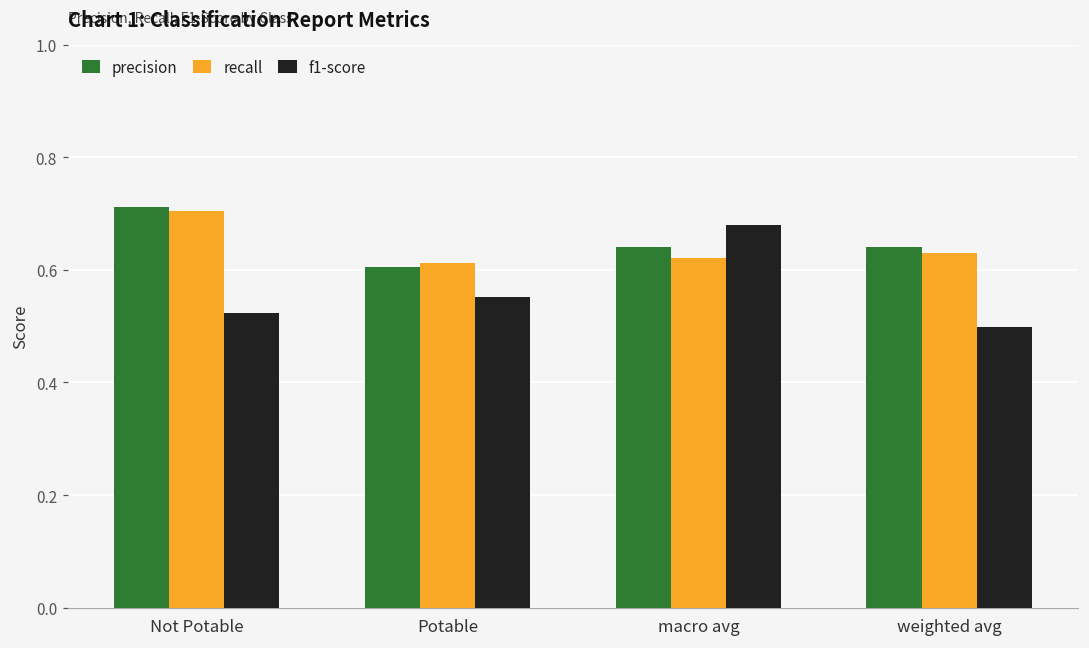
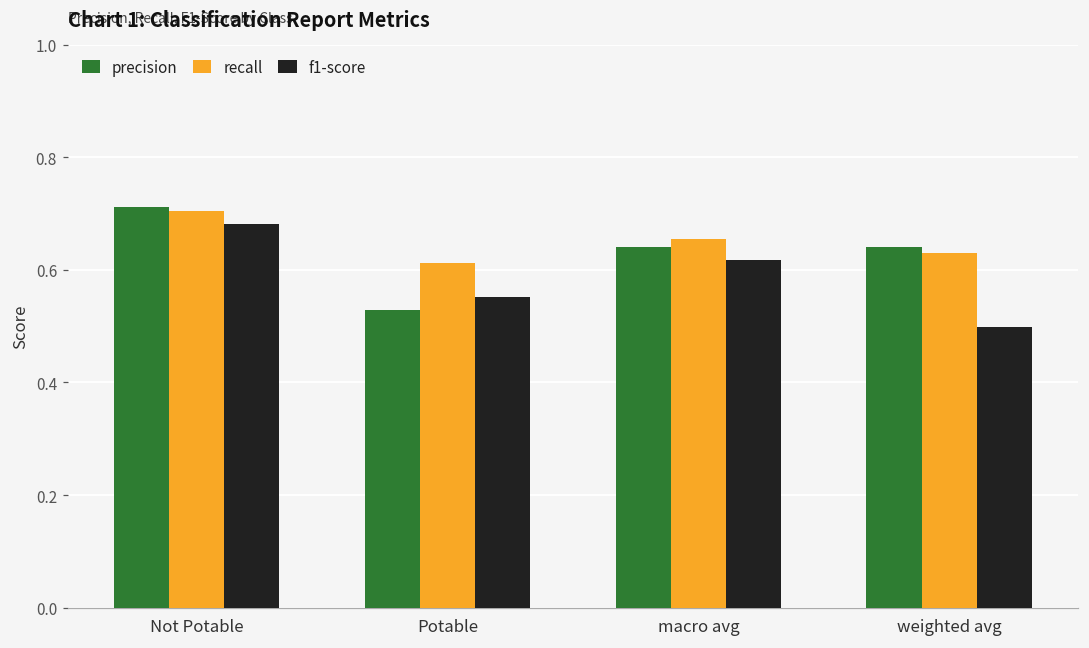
f1-score, Not Potable: 0.52 -> 0.68
precision, Potable: 0.61 -> 0.53
recall, macro avg: 0.62 -> 0.66
f1-score, macro avg: 0.68 -> 0.62
